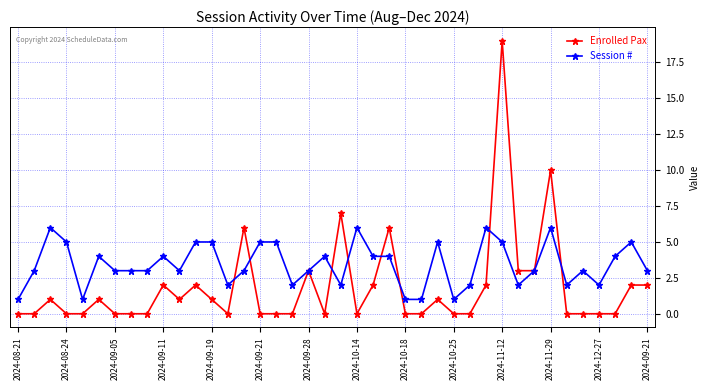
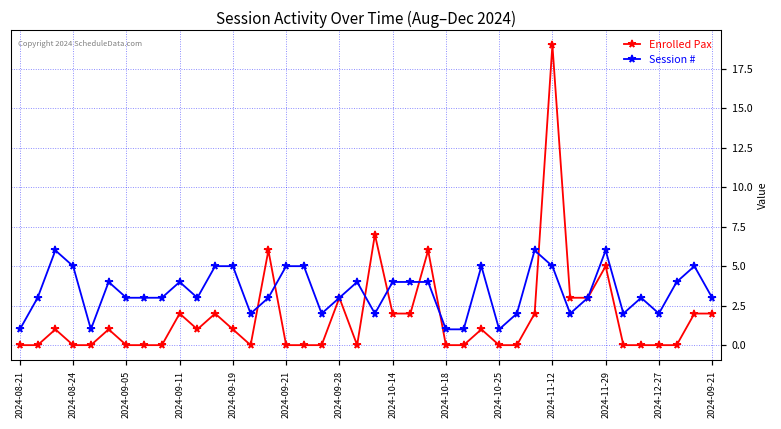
Enrolled Pax, 2024-10-14: 0 -> 2
Session #, 2024-10-14: 6 -> 4
Enrolled Pax, 2024-11-29: 10 -> 5
